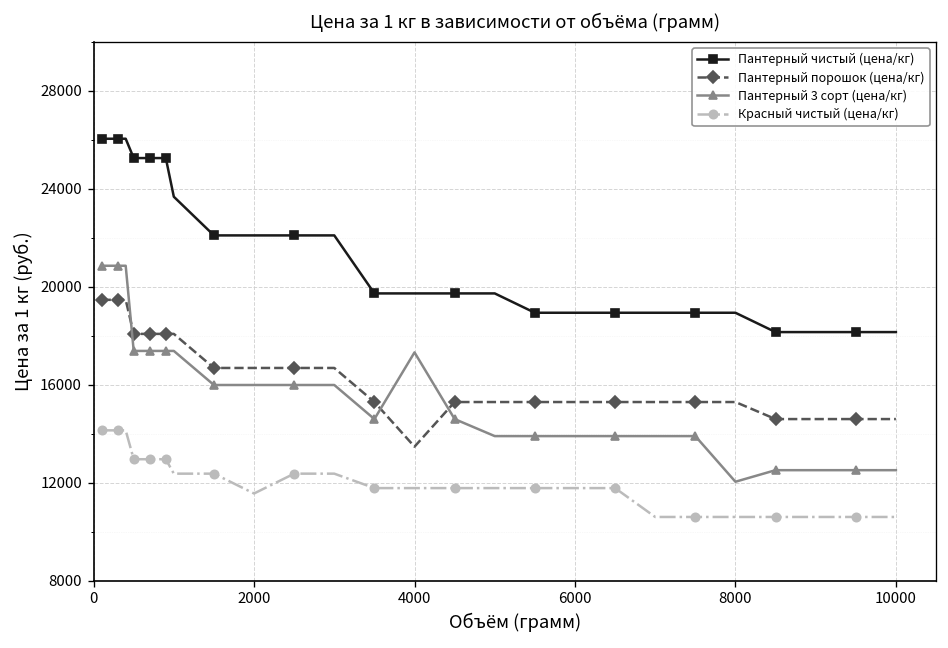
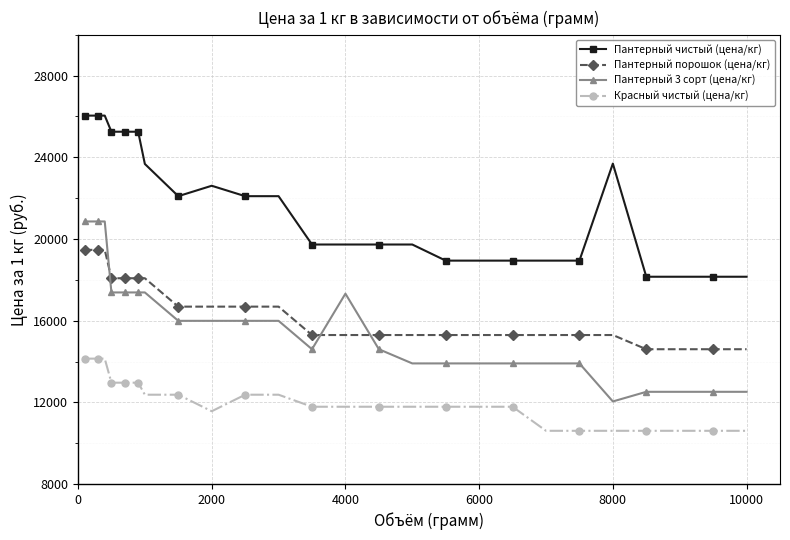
Пантерный чистый (цена/кг), 2000: 22100 -> 22600
Пантерный порошок (цена/кг), 4000: 13500 -> 15300
Пантерный чистый (цена/кг), 8000: 18900 -> 23700
